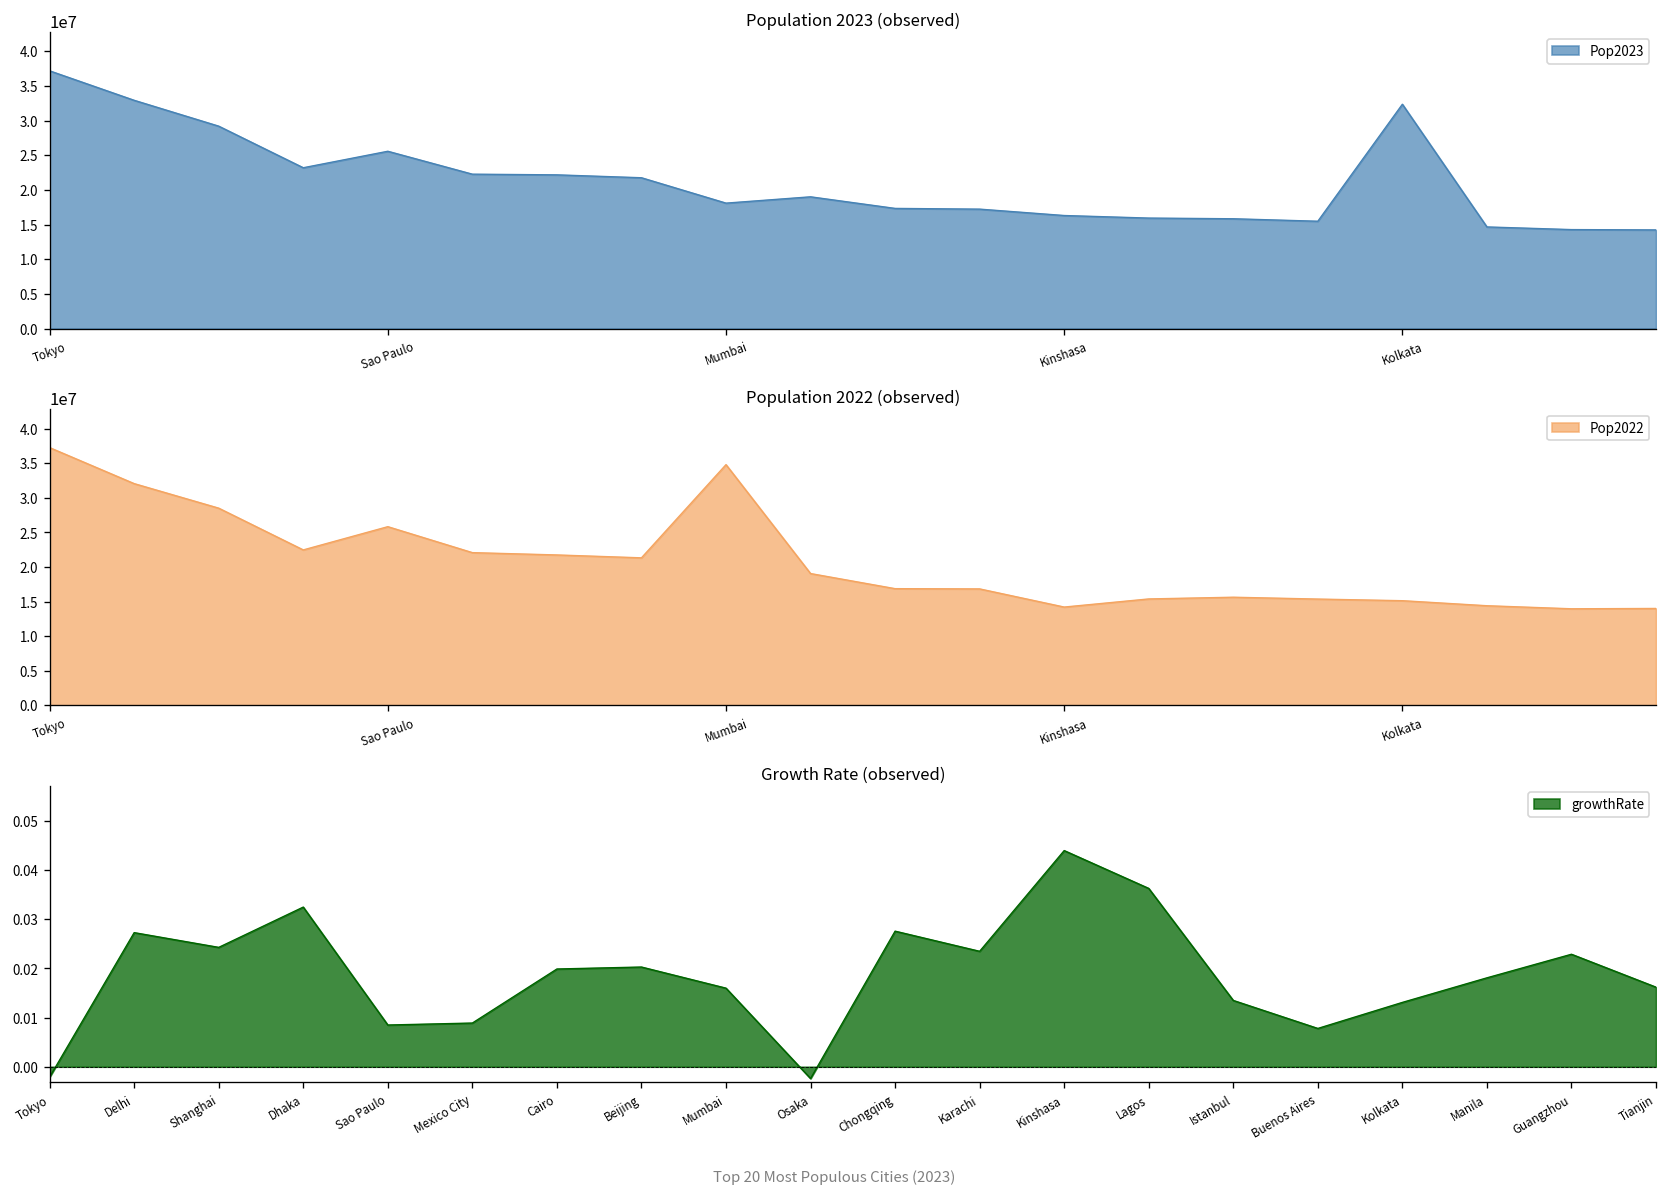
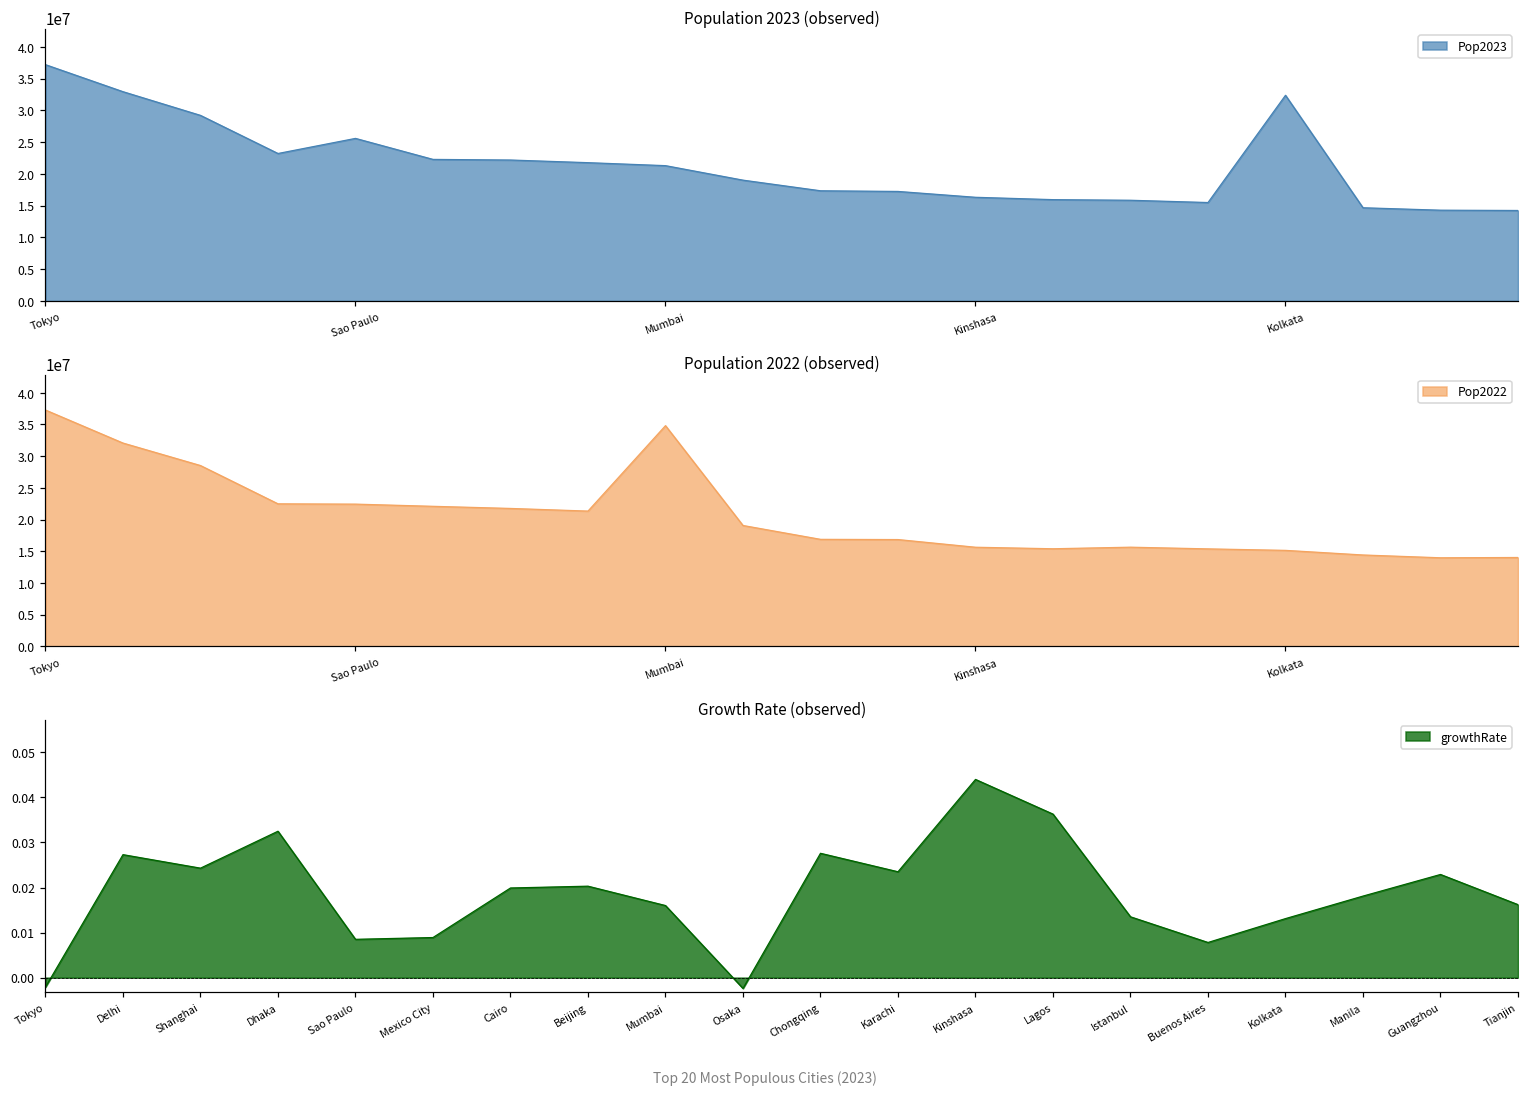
Population 2023 (observed), Mumbai: 18000000 -> 21000000
Population 2022 (observed), Sao Paulo: 26000000 -> 22000000
Population 2022 (observed), Kinshasa: 14000000 -> 16000000
